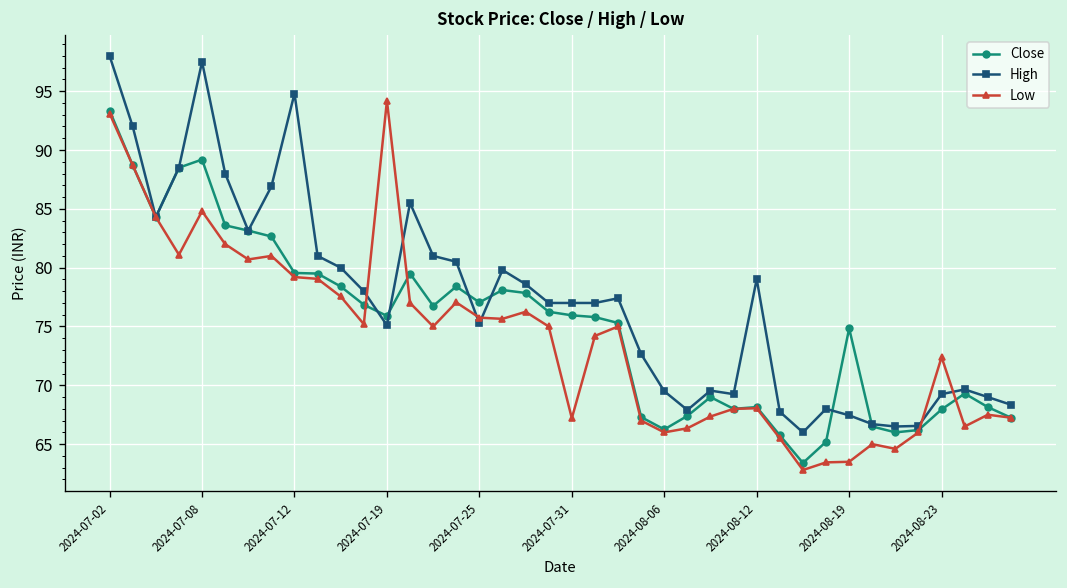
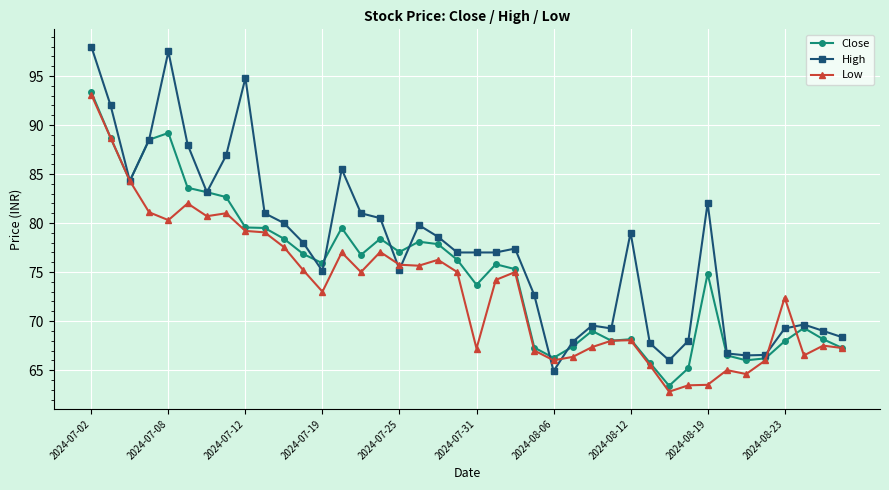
Low, 2024-07-08: 85 -> 80
Low, 2024-07-19: 94 -> 73
Close, 2024-07-31: 76 -> 74
High, 2024-08-06: 70 -> 65
High, 2024-08-19: 67 -> 82
